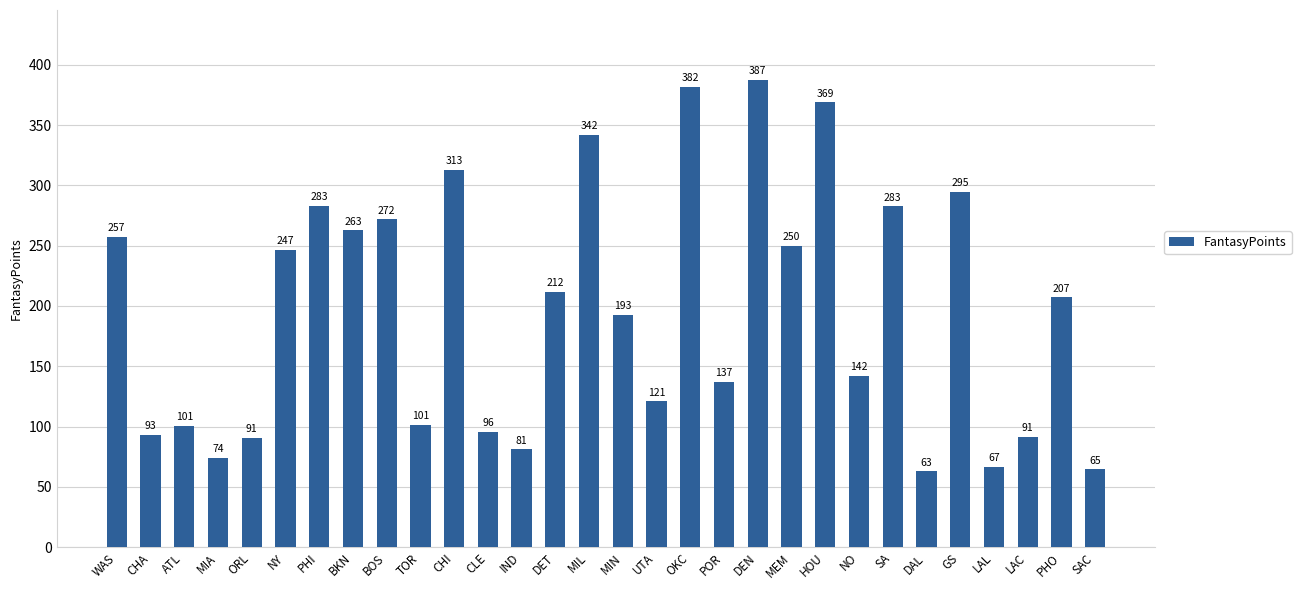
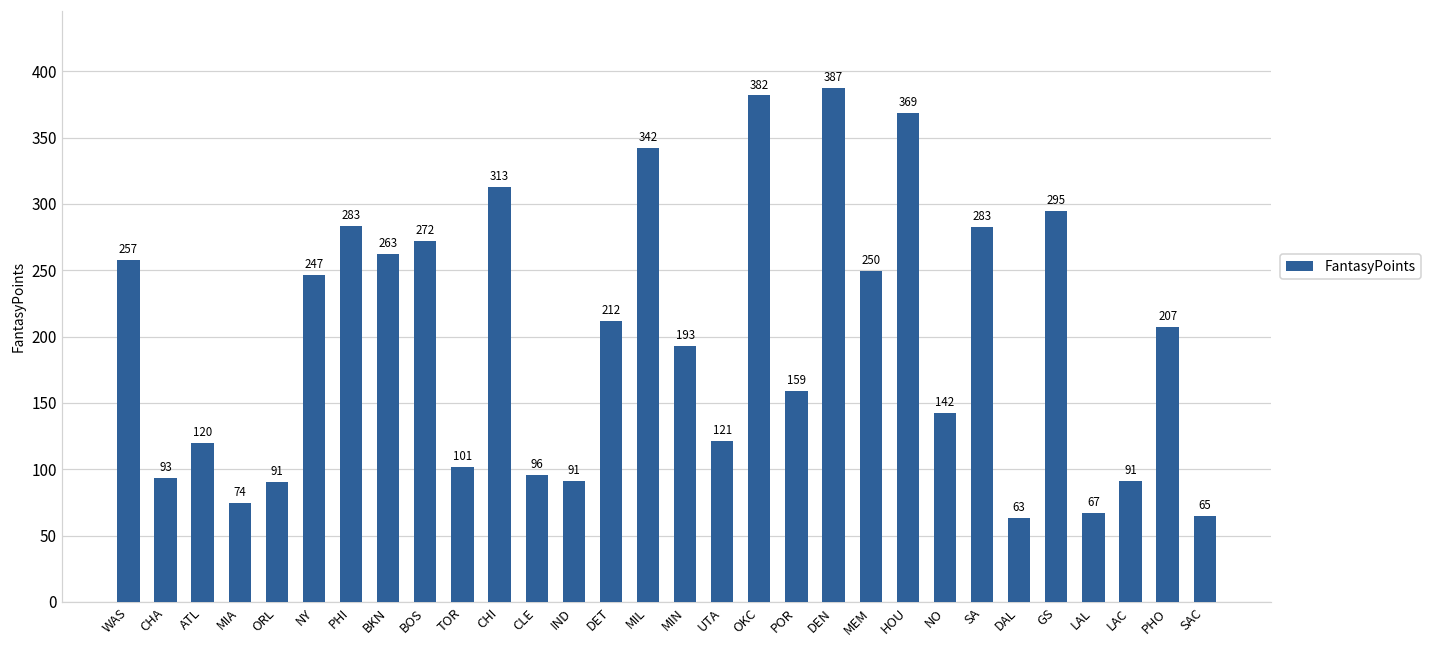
ATL: 101 -> 120
IND: 81 -> 91
POR: 137 -> 159
